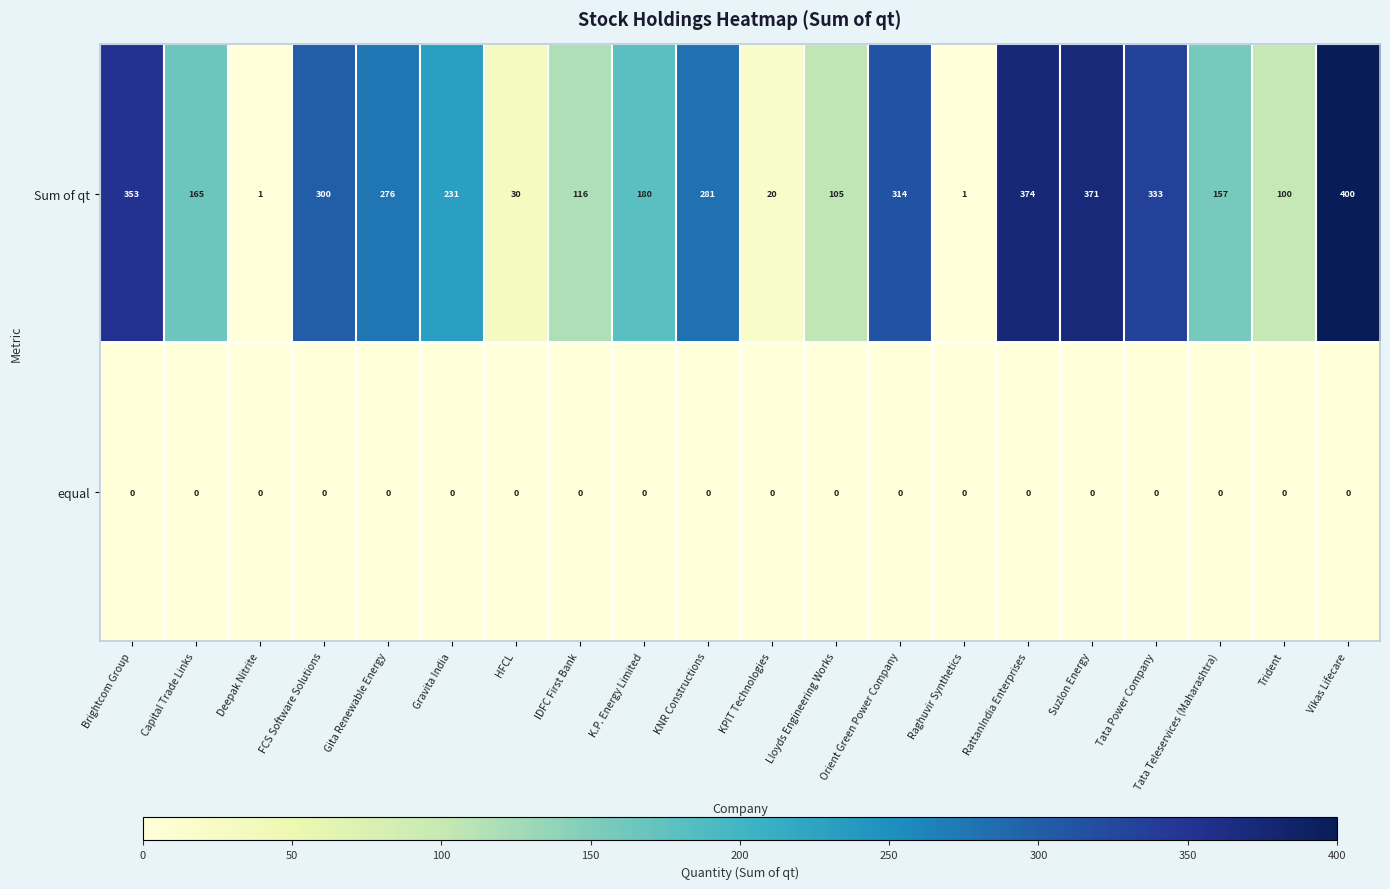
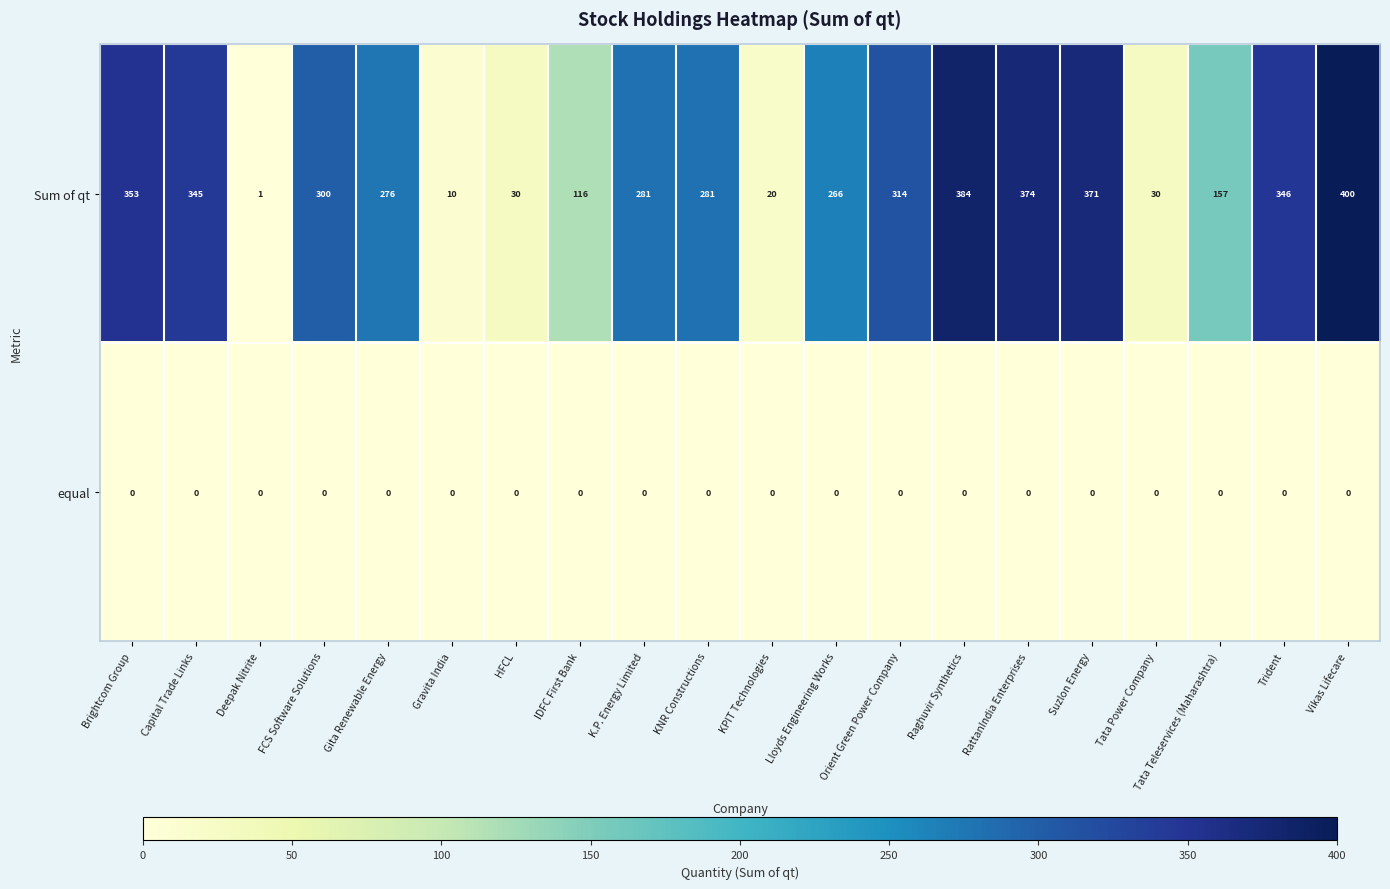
Sum of qt, Capital Trade Links: 165 -> 345
Sum of qt, Gravita India: 231 -> 10
Sum of qt, K.P. Energy Limited: 180 -> 281
Sum of qt, Lloyds Engineering Works: 105 -> 266
Sum of qt, Raghuvir Synthetics: 1 -> 384
Sum of qt, Tata Power Company: 333 -> 30
Sum of qt, Trident: 100 -> 346
